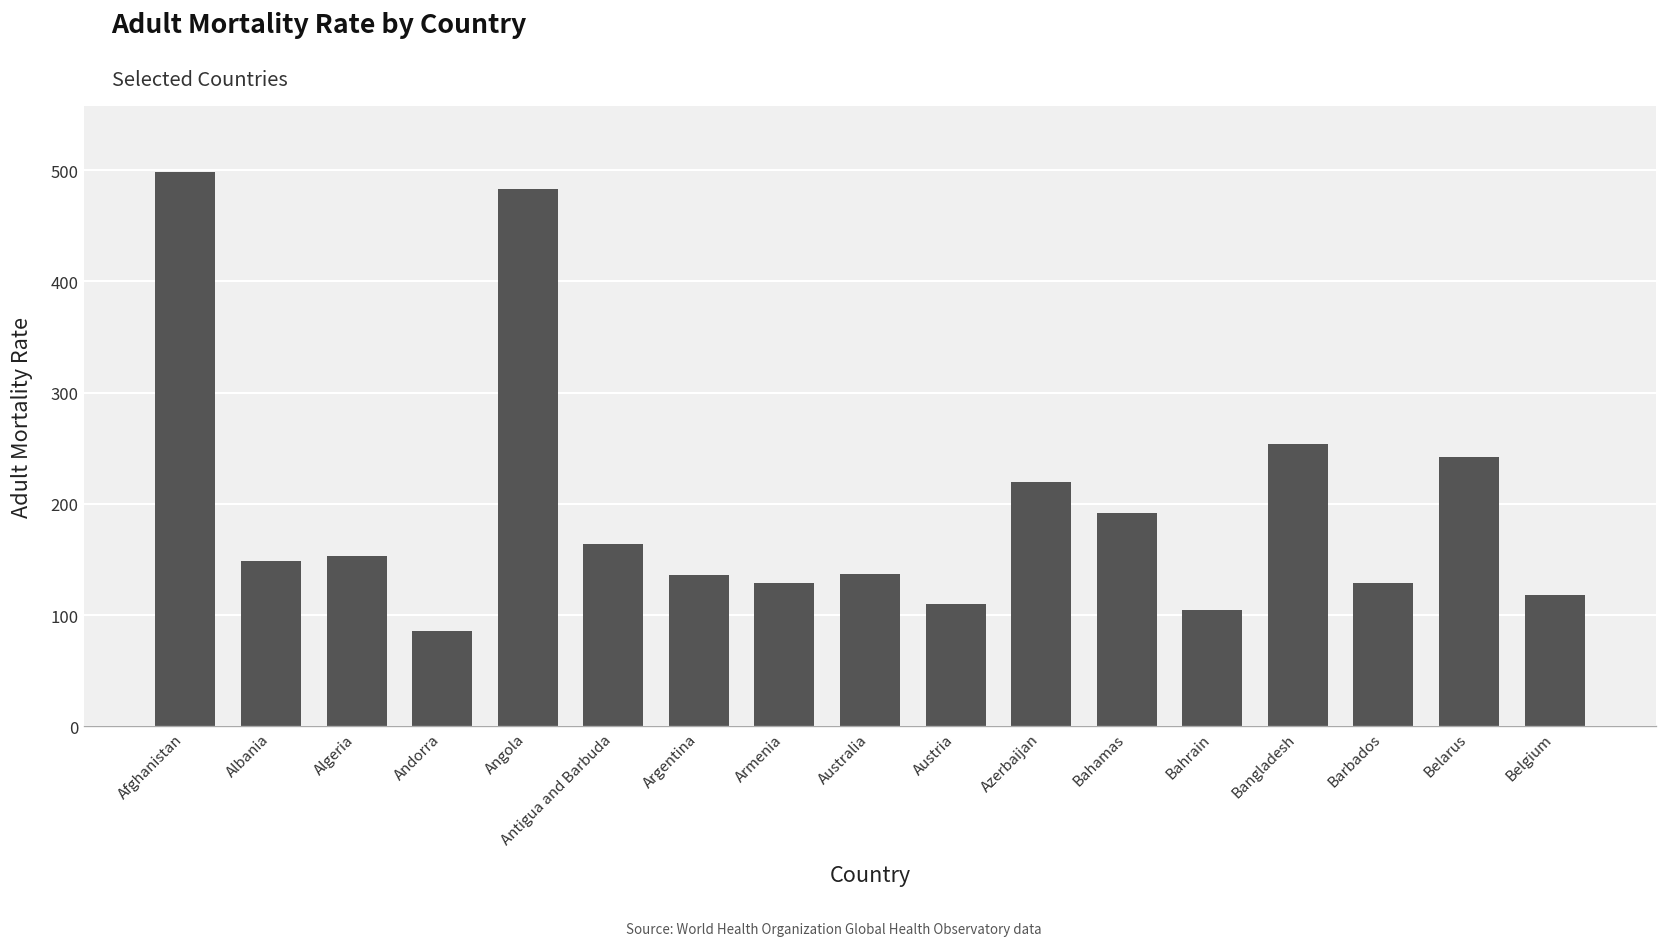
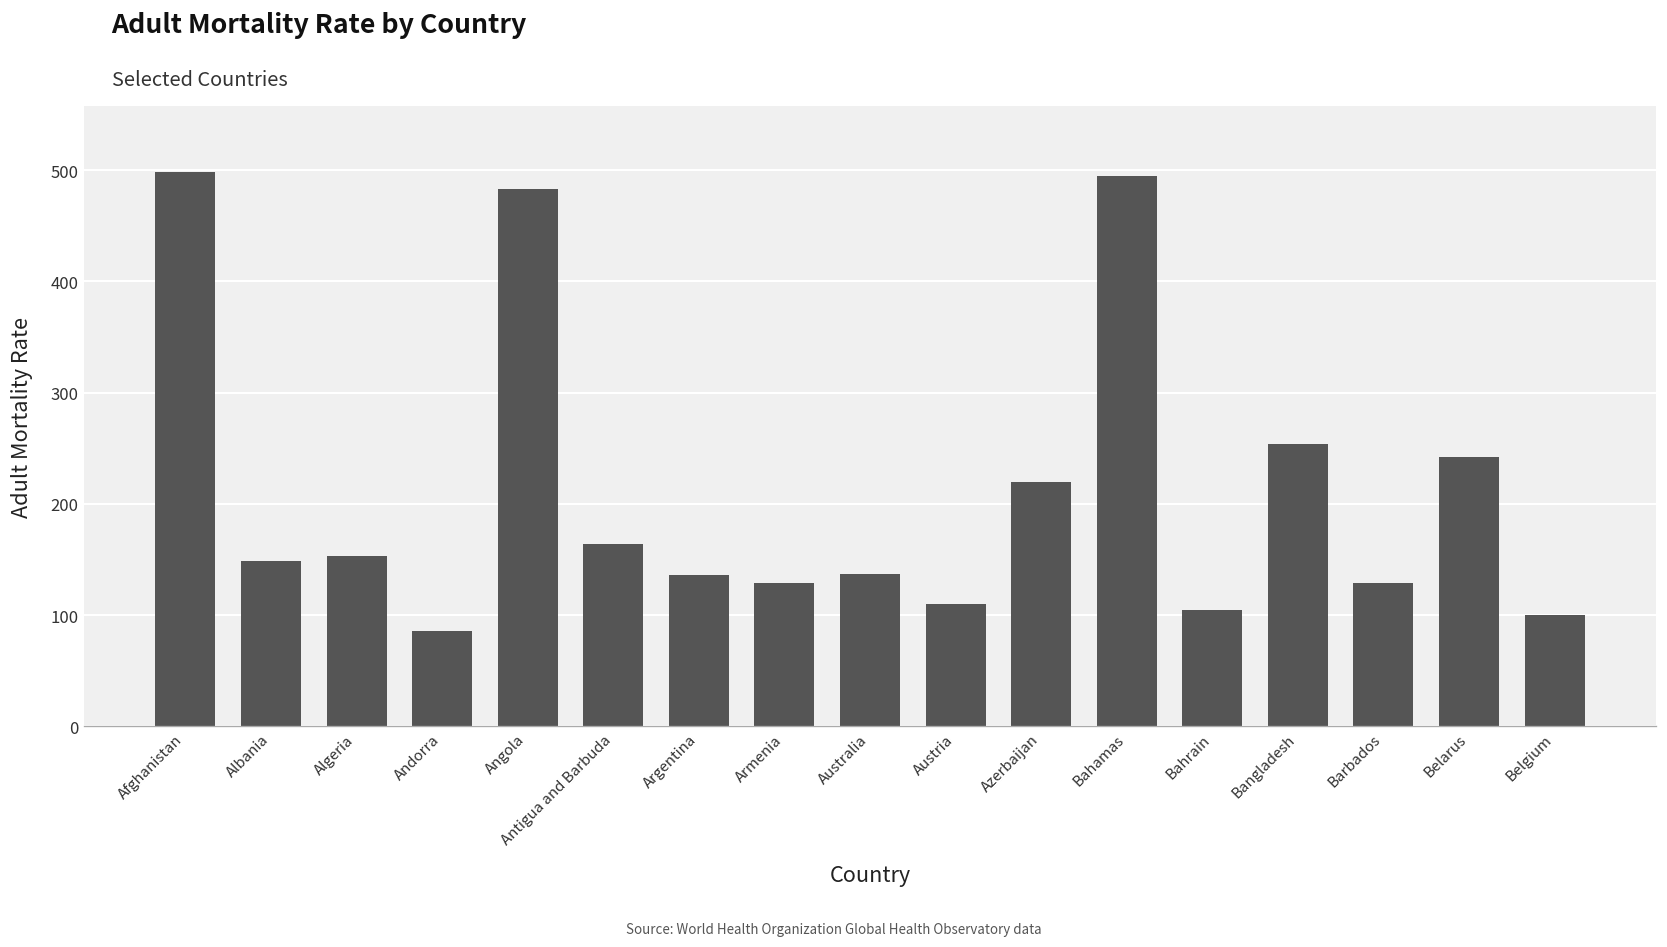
Bahamas: 190 -> 500
Belgium: 120 -> 100
